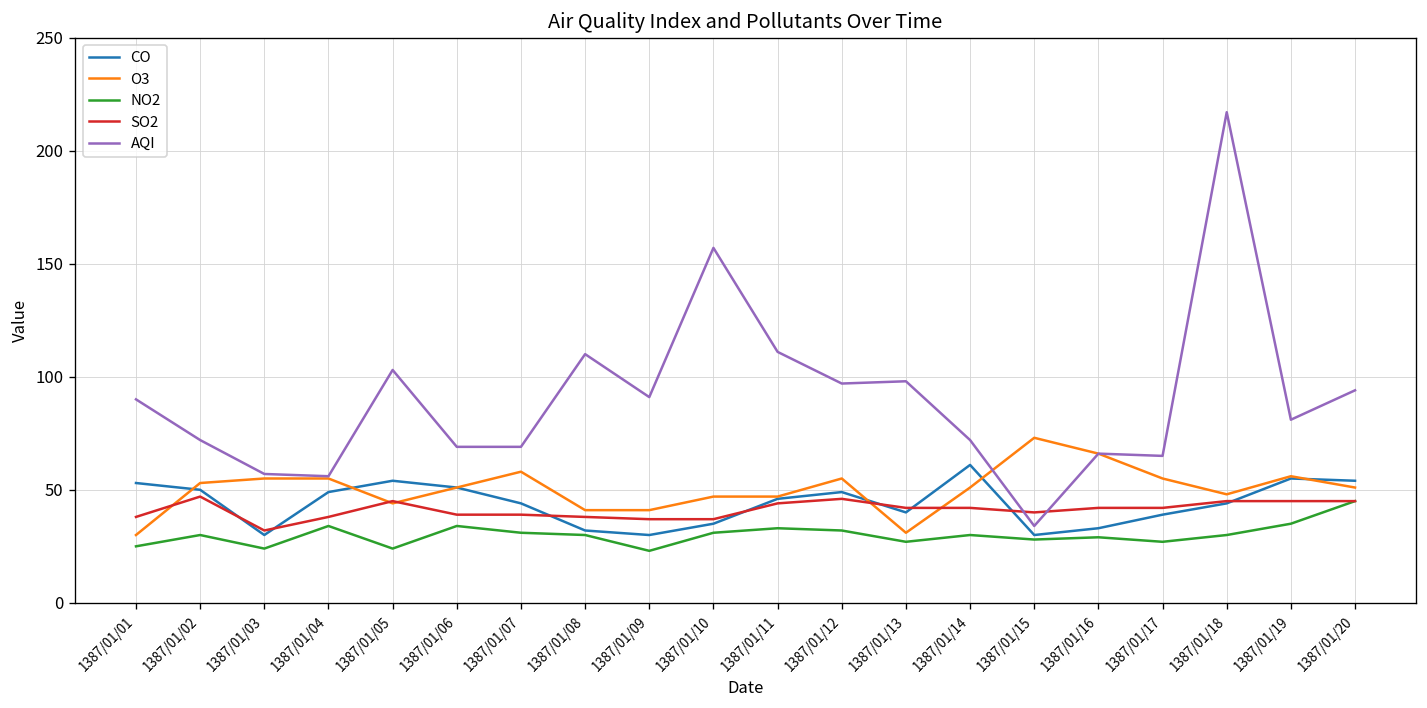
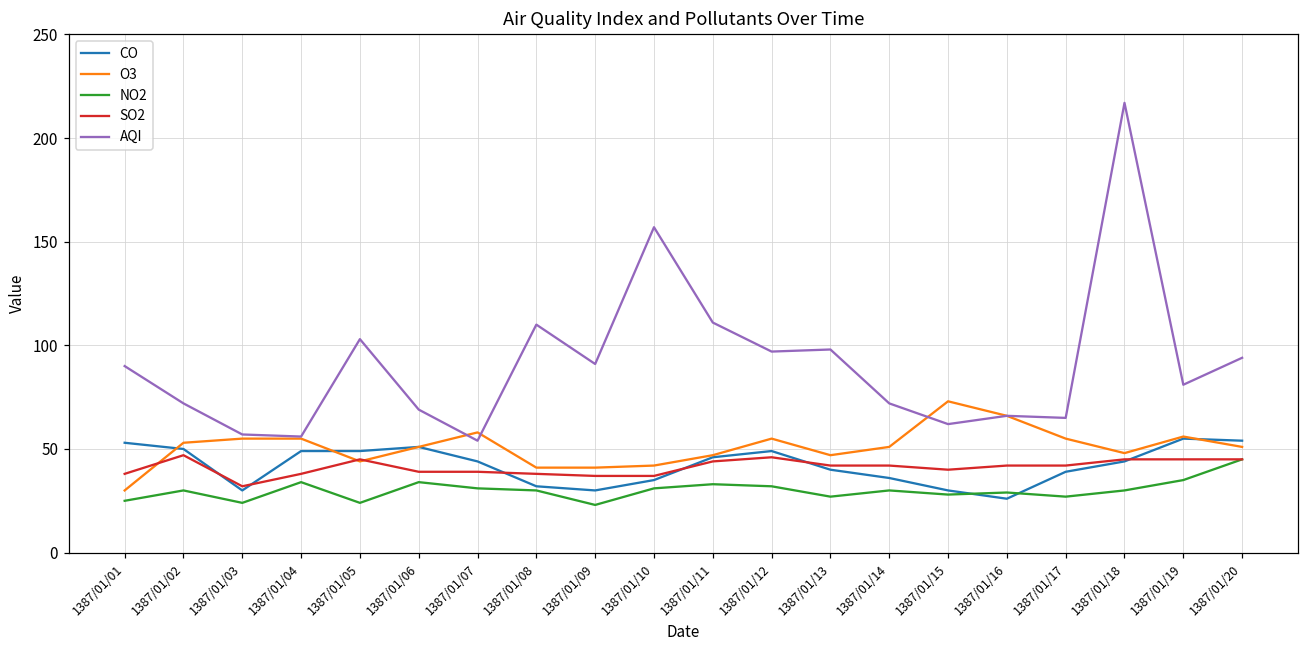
CO, 1387/01/05: 54 -> 49
AQI, 1387/01/07: 69 -> 54
O3, 1387/01/10: 47 -> 42
O3, 1387/01/13: 31 -> 47
CO, 1387/01/14: 61 -> 36
AQI, 1387/01/15: 34 -> 62
CO, 1387/01/16: 33 -> 26
